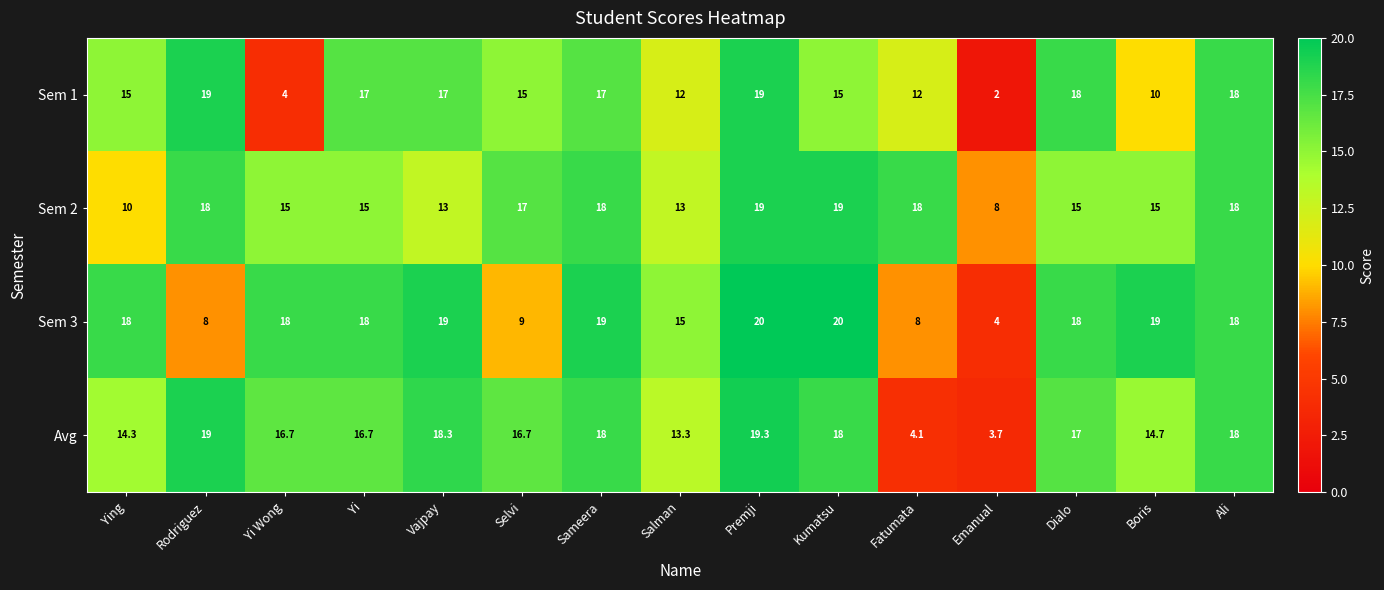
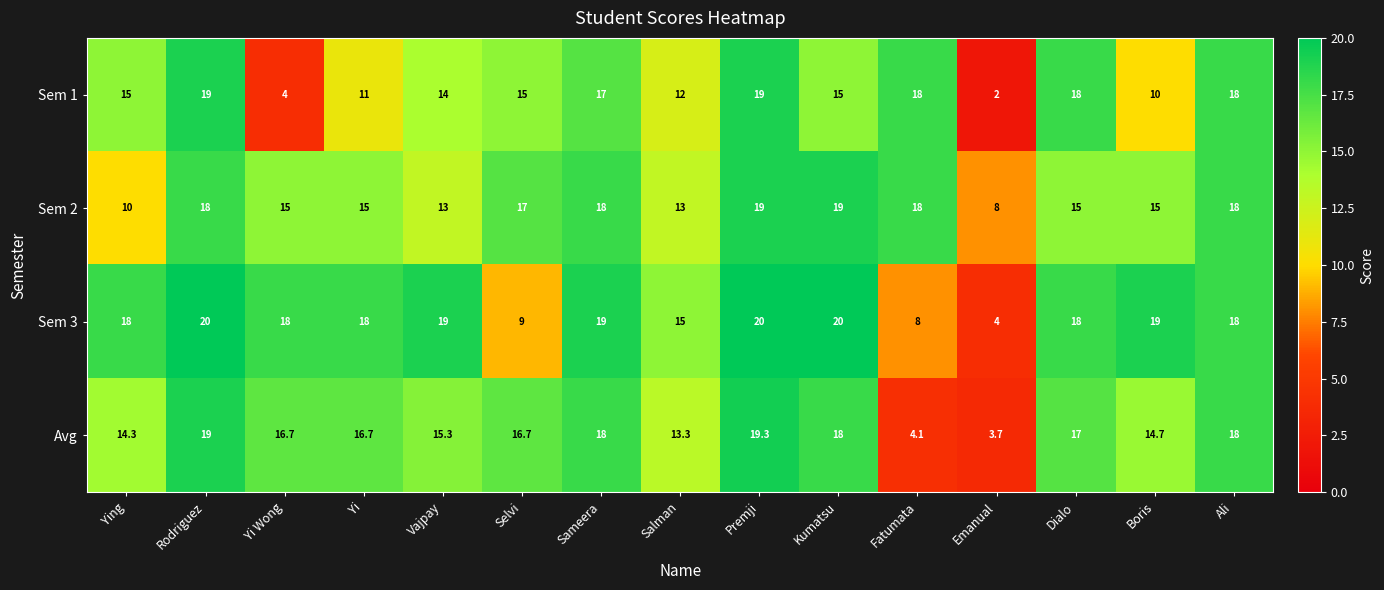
Sem 1, Yi: 17 -> 11
Sem 1, Vajpay: 17 -> 14
Sem 1, Fatumata: 12 -> 18
Sem 3, Rodriguez: 8 -> 20
Avg, Vajpay: 18.3 -> 15.3
